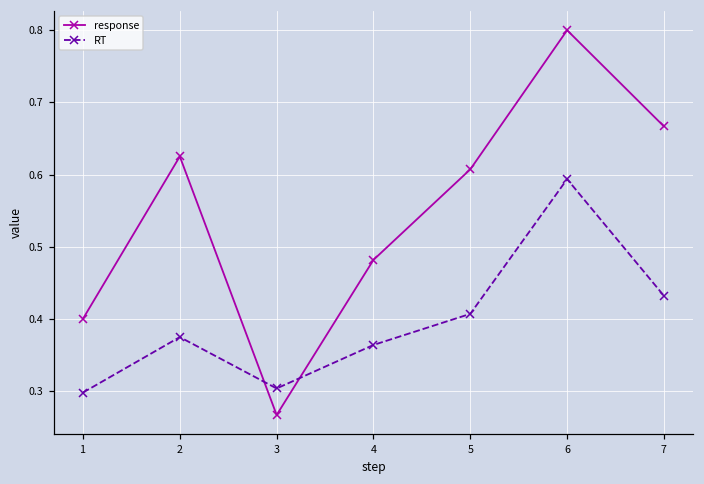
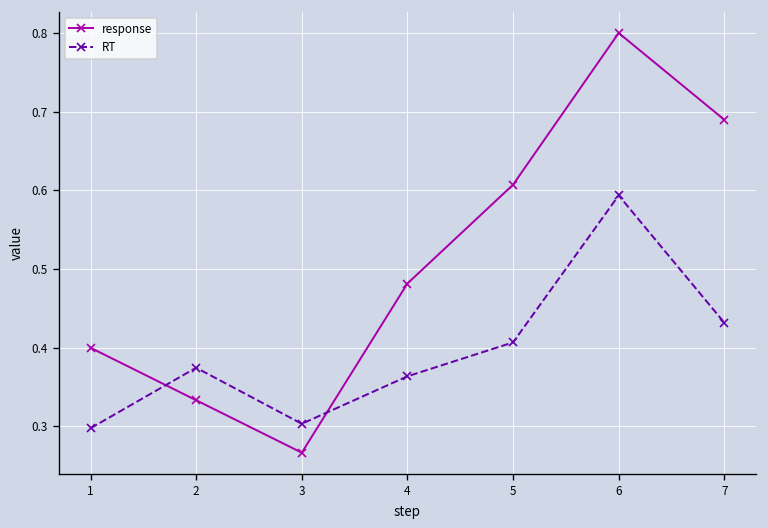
response, 2: 0.63 -> 0.33
response, 7: 0.67 -> 0.69
